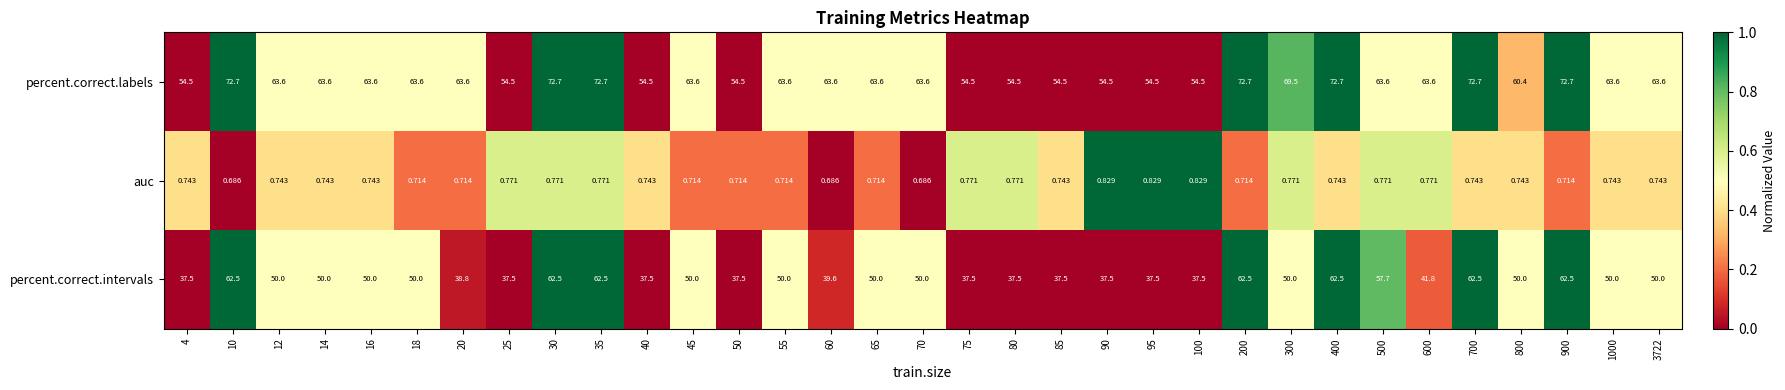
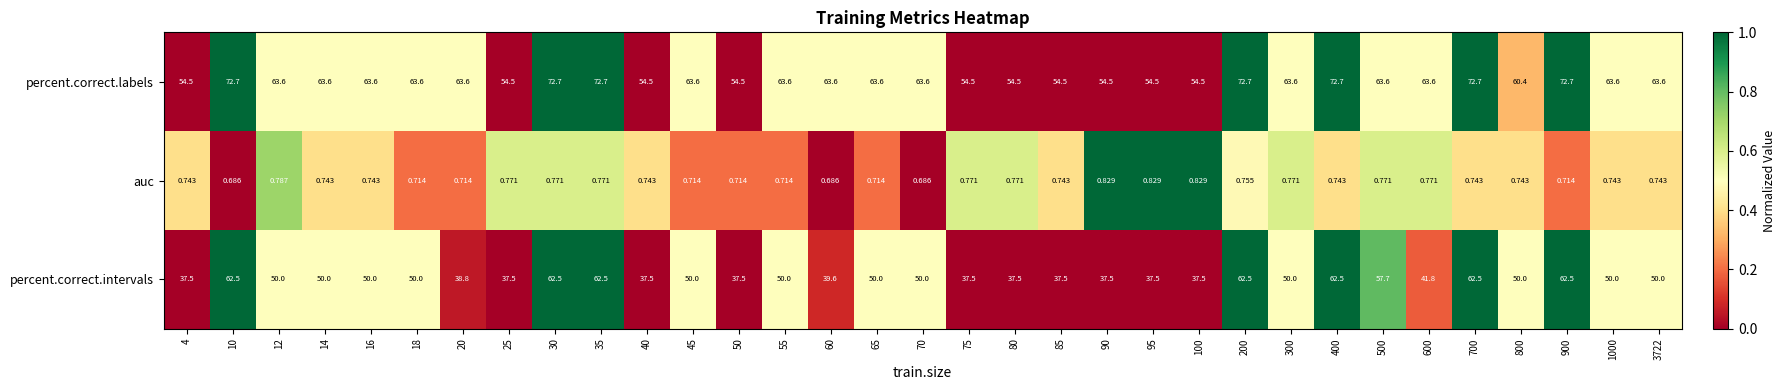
percent.correct.labels, 300: 69.5 -> 63.6
auc, 12: 0.743 -> 0.787
auc, 200: 0.714 -> 0.755
